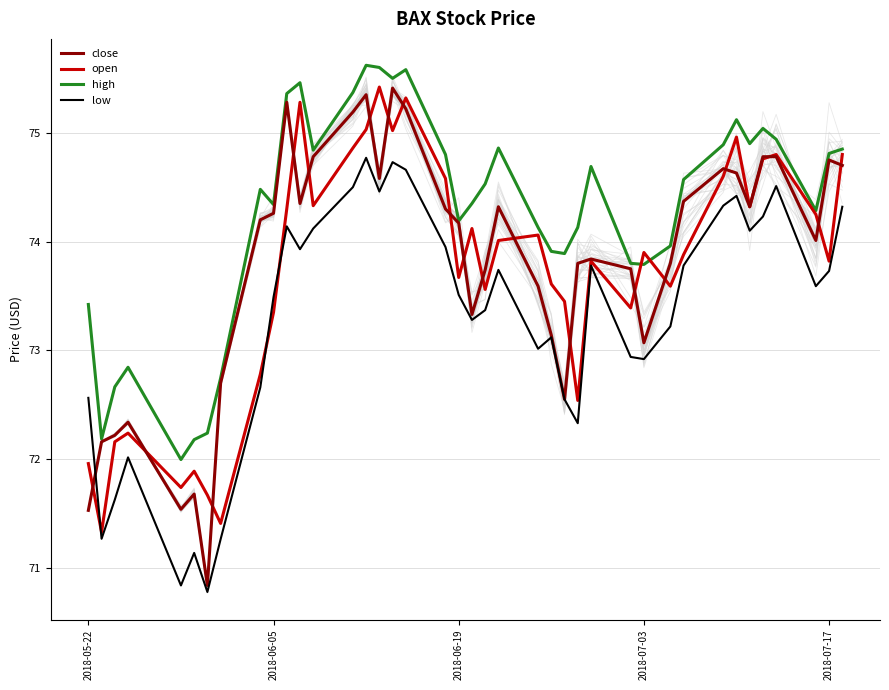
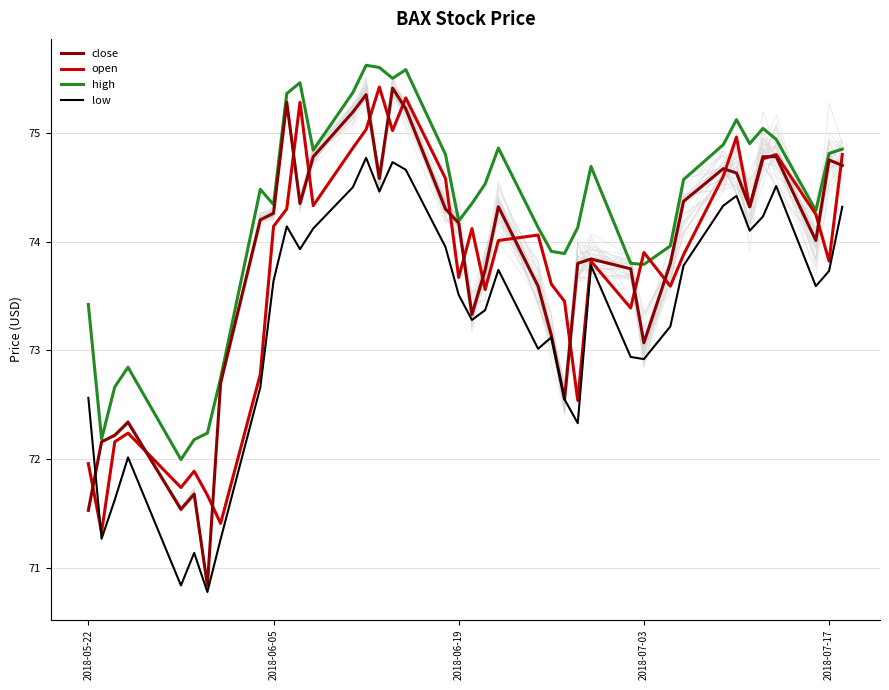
open, 2018-06-05: 73.35 -> 74.14
low, 2018-06-05: 73.49 -> 73.64
